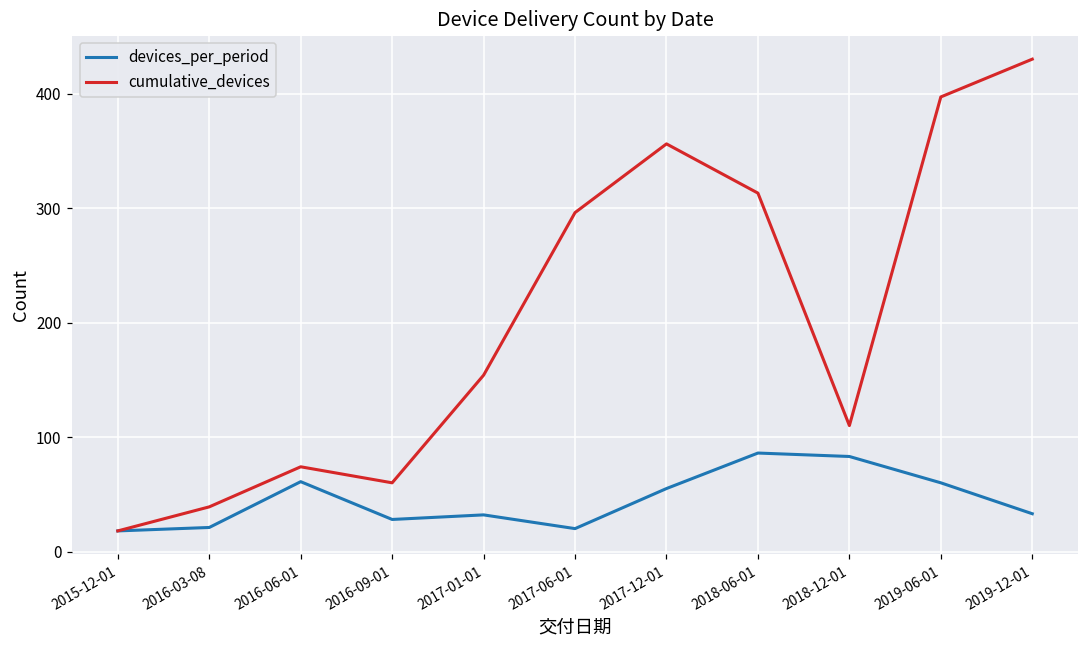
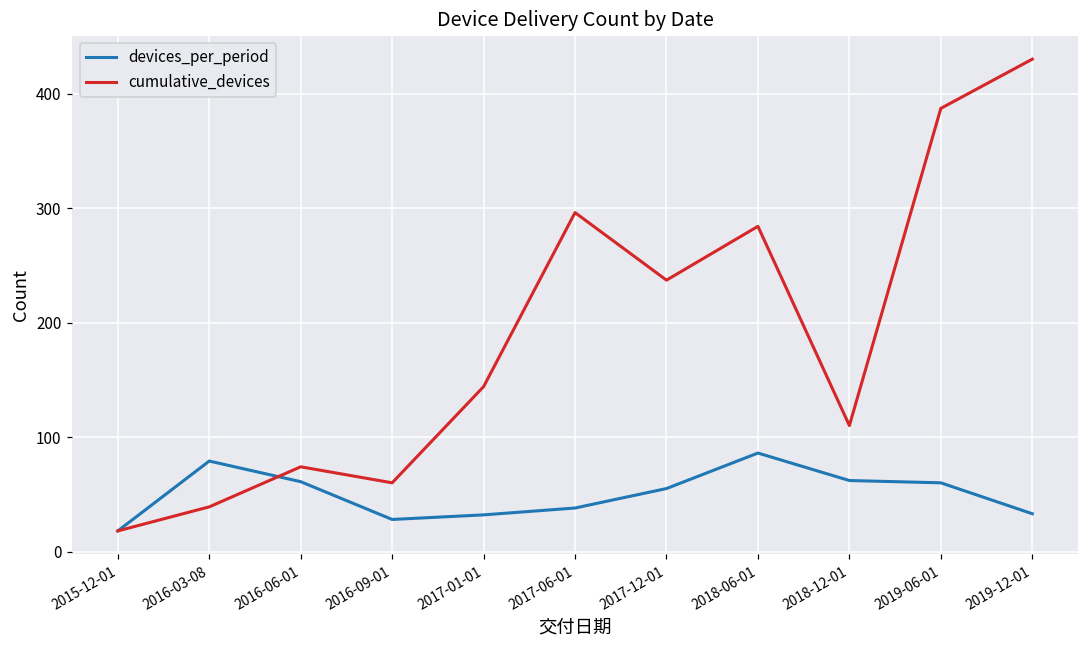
devices_per_period, 2016-03-08: 21 -> 79
cumulative_devices, 2017-01-01: 154 -> 144
devices_per_period, 2017-06-01: 20 -> 38
cumulative_devices, 2017-12-01: 356 -> 237
cumulative_devices, 2018-06-01: 313 -> 284
devices_per_period, 2018-12-01: 83 -> 62
cumulative_devices, 2019-06-01: 397 -> 387
